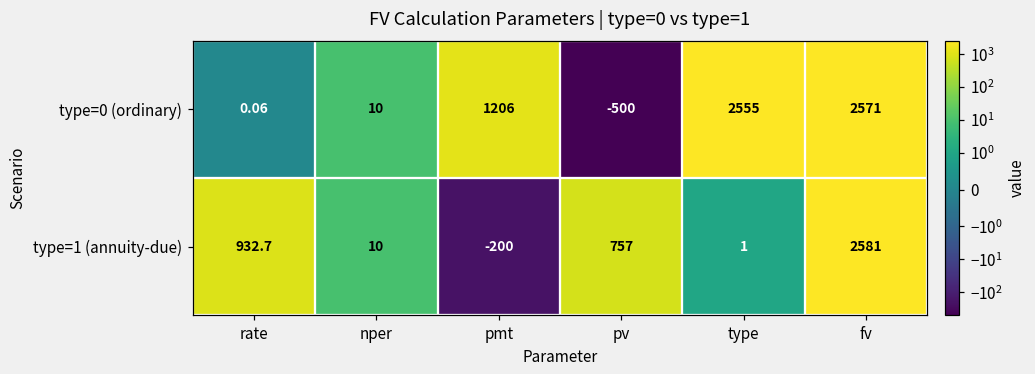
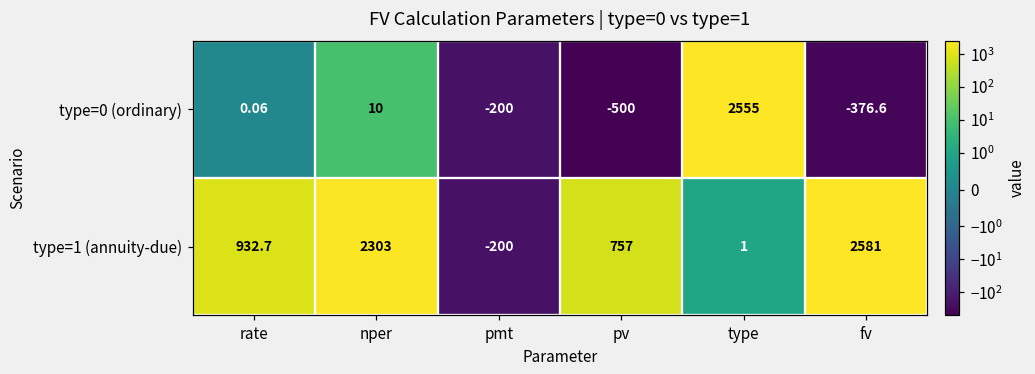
type=0 (ordinary), pmt: 1206 -> -200
type=0 (ordinary), fv: 2571 -> -376.6
type=1 (annuity-due), nper: 10 -> 2303
